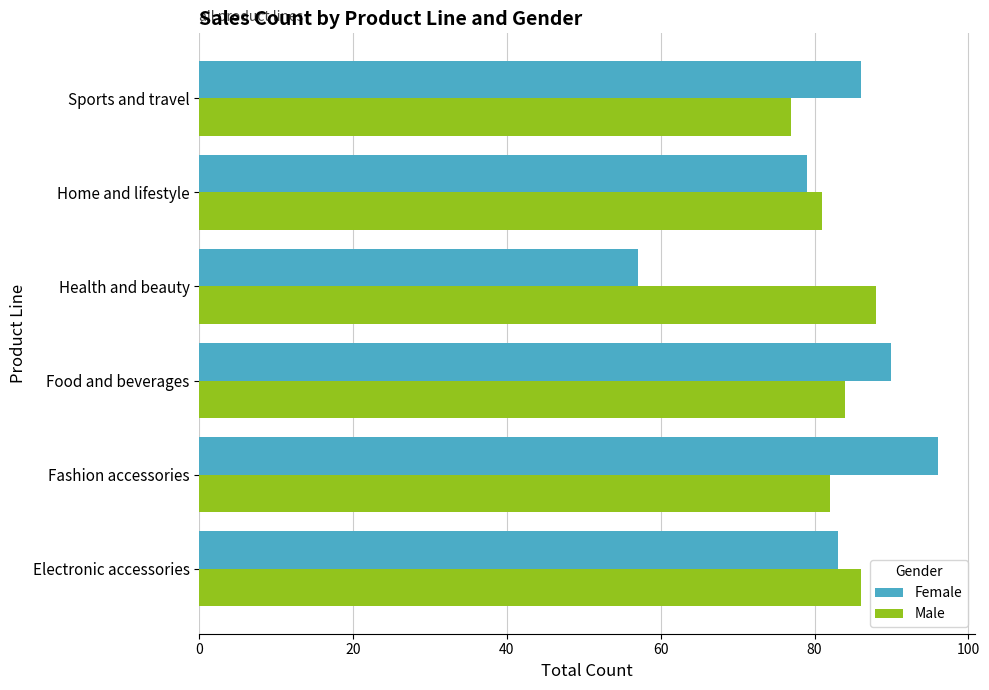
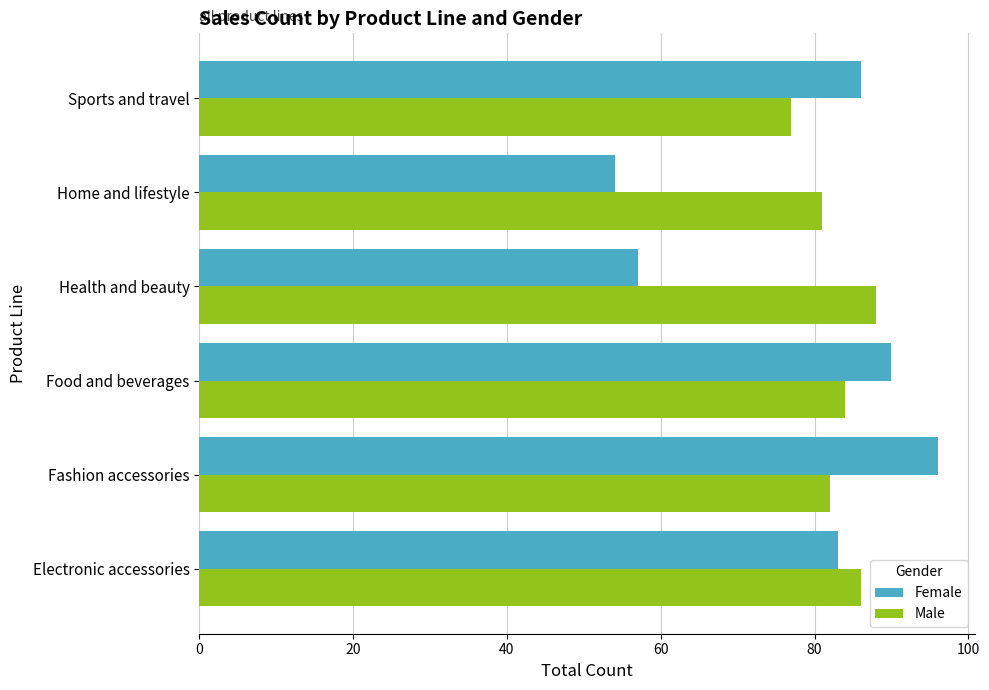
Female, Home and lifestyle: 79 -> 54
